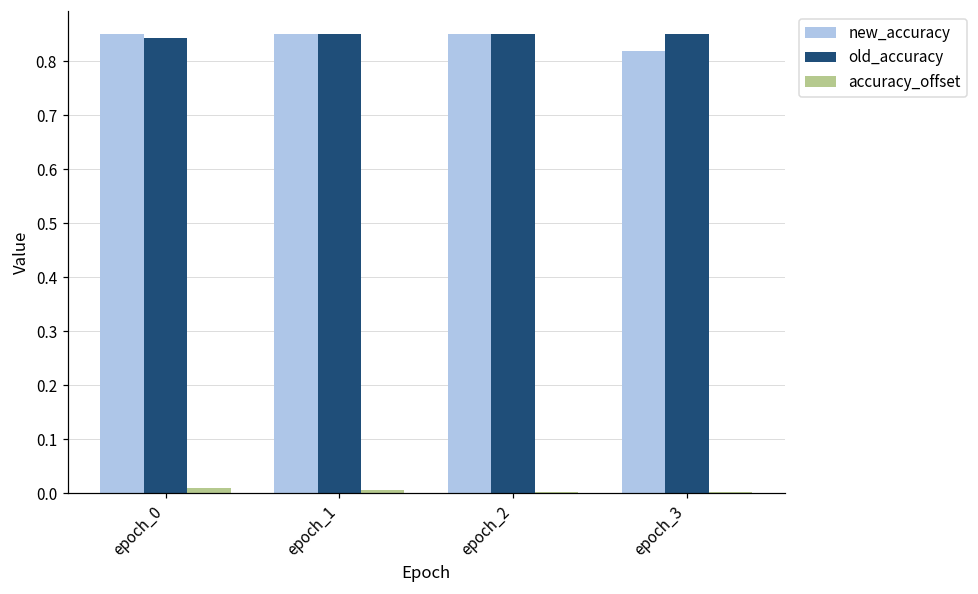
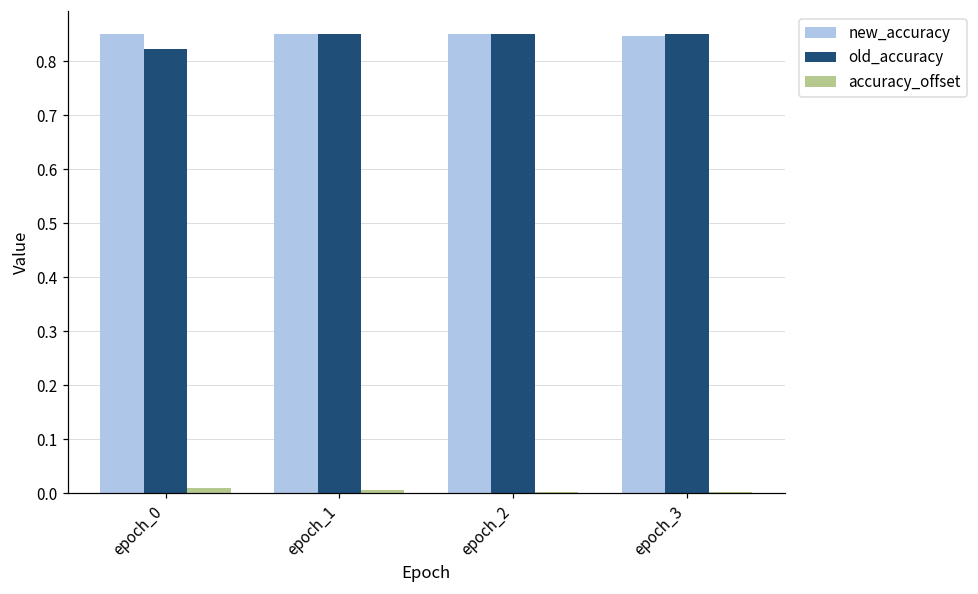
old_accuracy, epoch_0: 0.84 -> 0.82
new_accuracy, epoch_3: 0.82 -> 0.85
